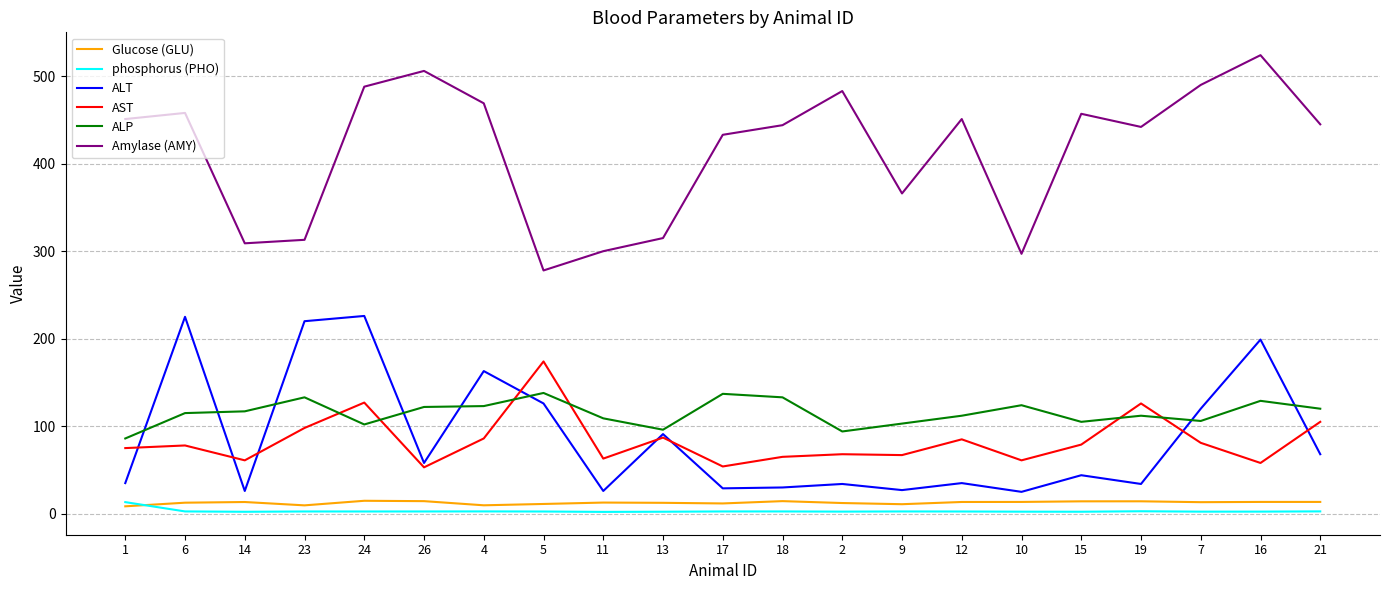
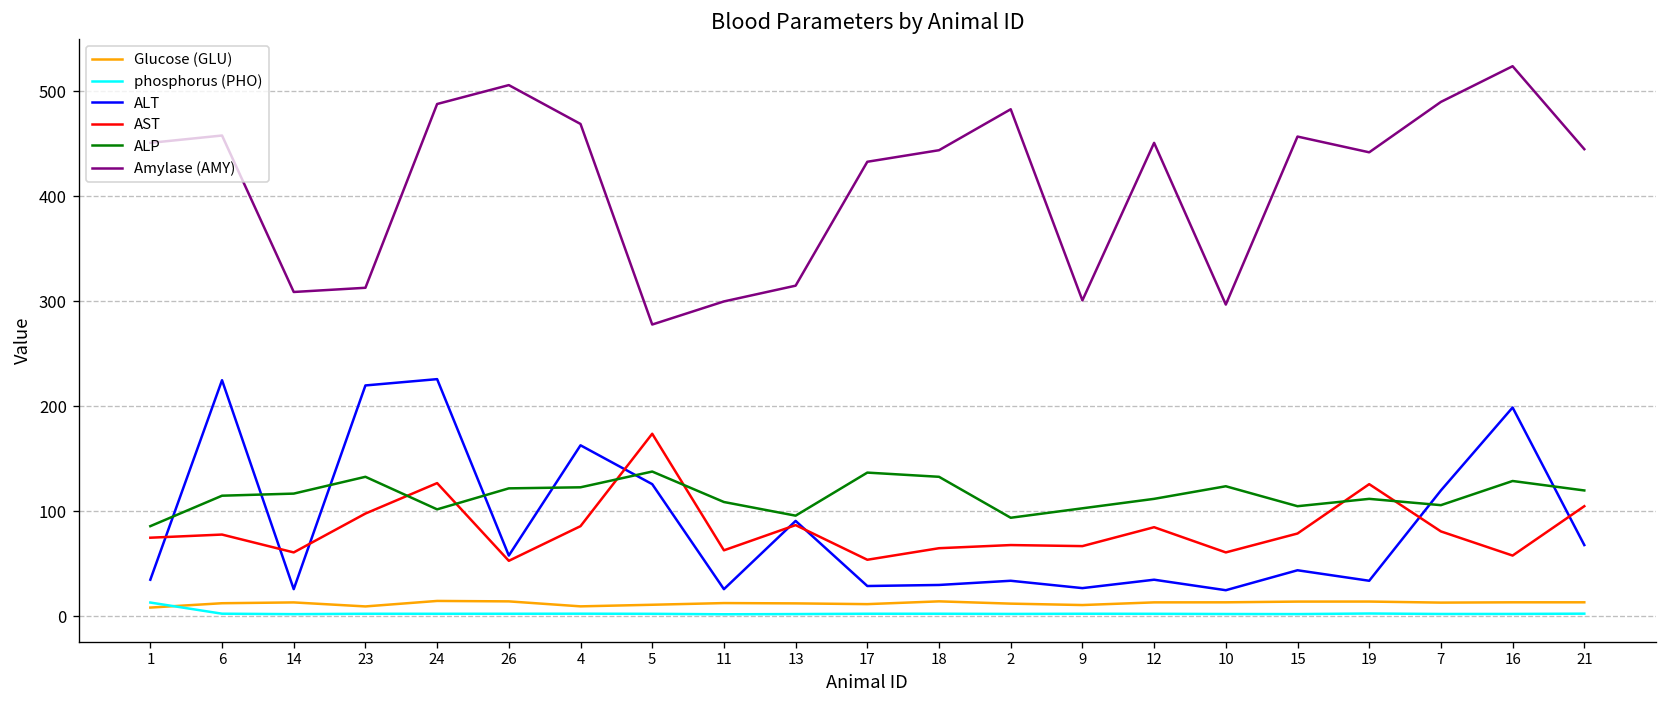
Amylase (AMY), 9: 370 -> 300
